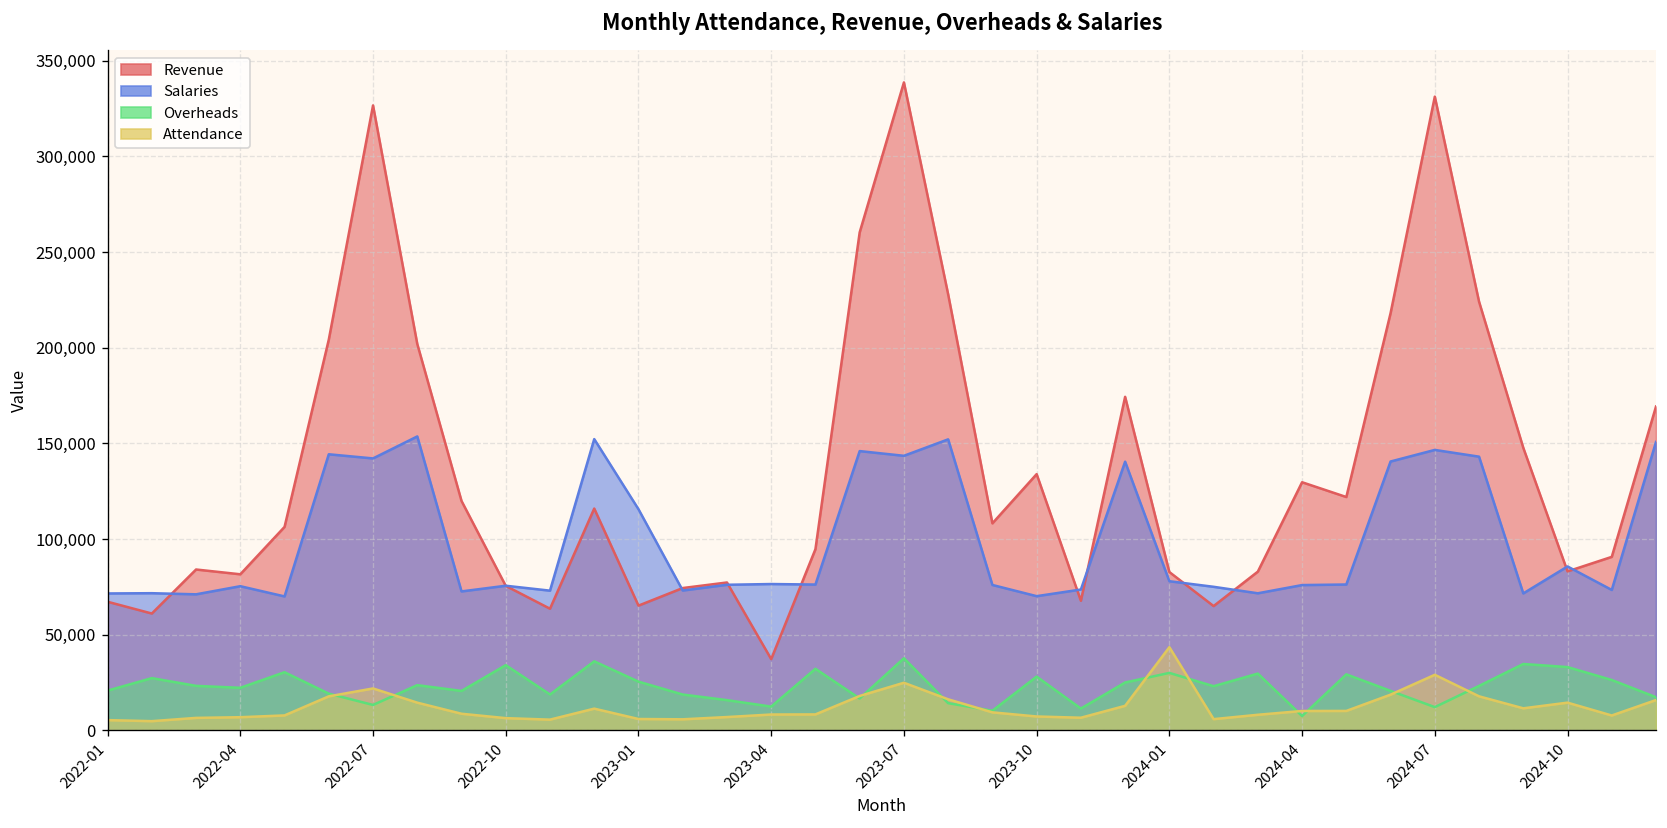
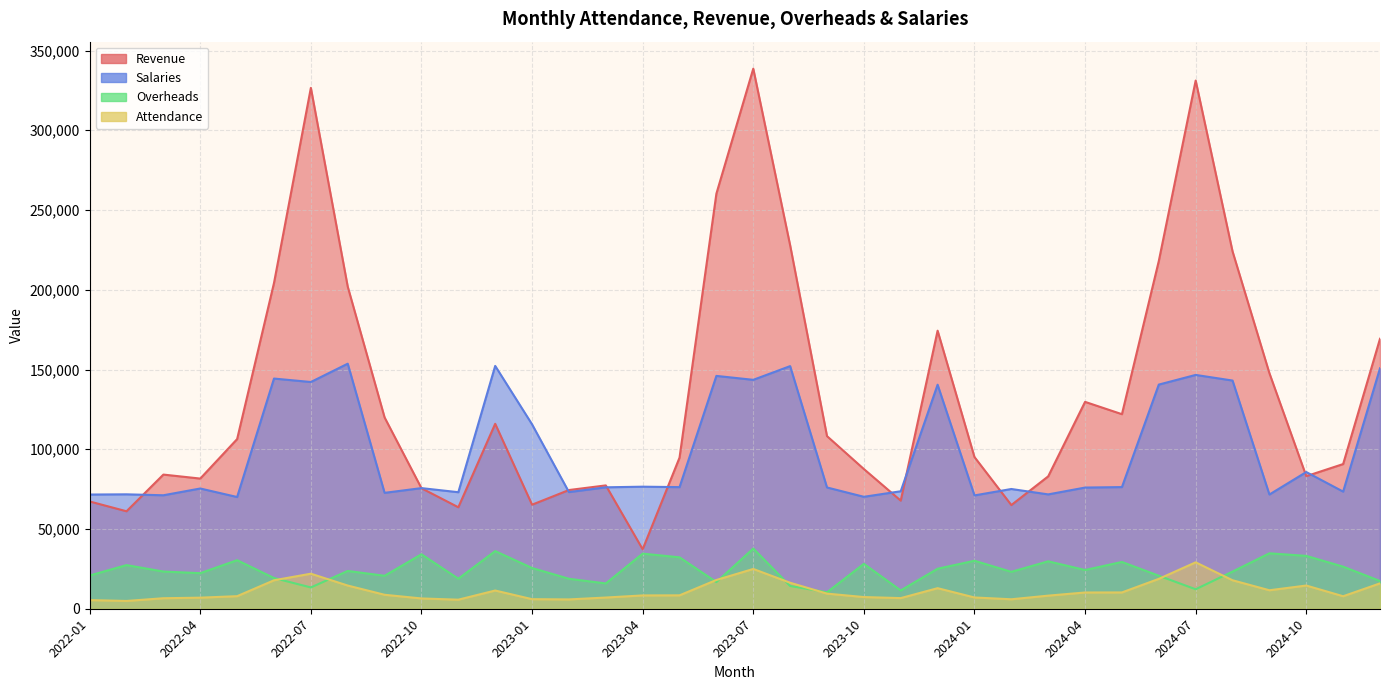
Overheads, 2023-04: 12,000 -> 35,000
Revenue, 2023-10: 134,000 -> 88,000
Revenue, 2024-01: 83,000 -> 95,000
Salaries, 2024-01: 78,000 -> 71,000
Attendance, 2024-01: 44,000 -> 7,000
Overheads, 2024-04: 8,000 -> 24,000
